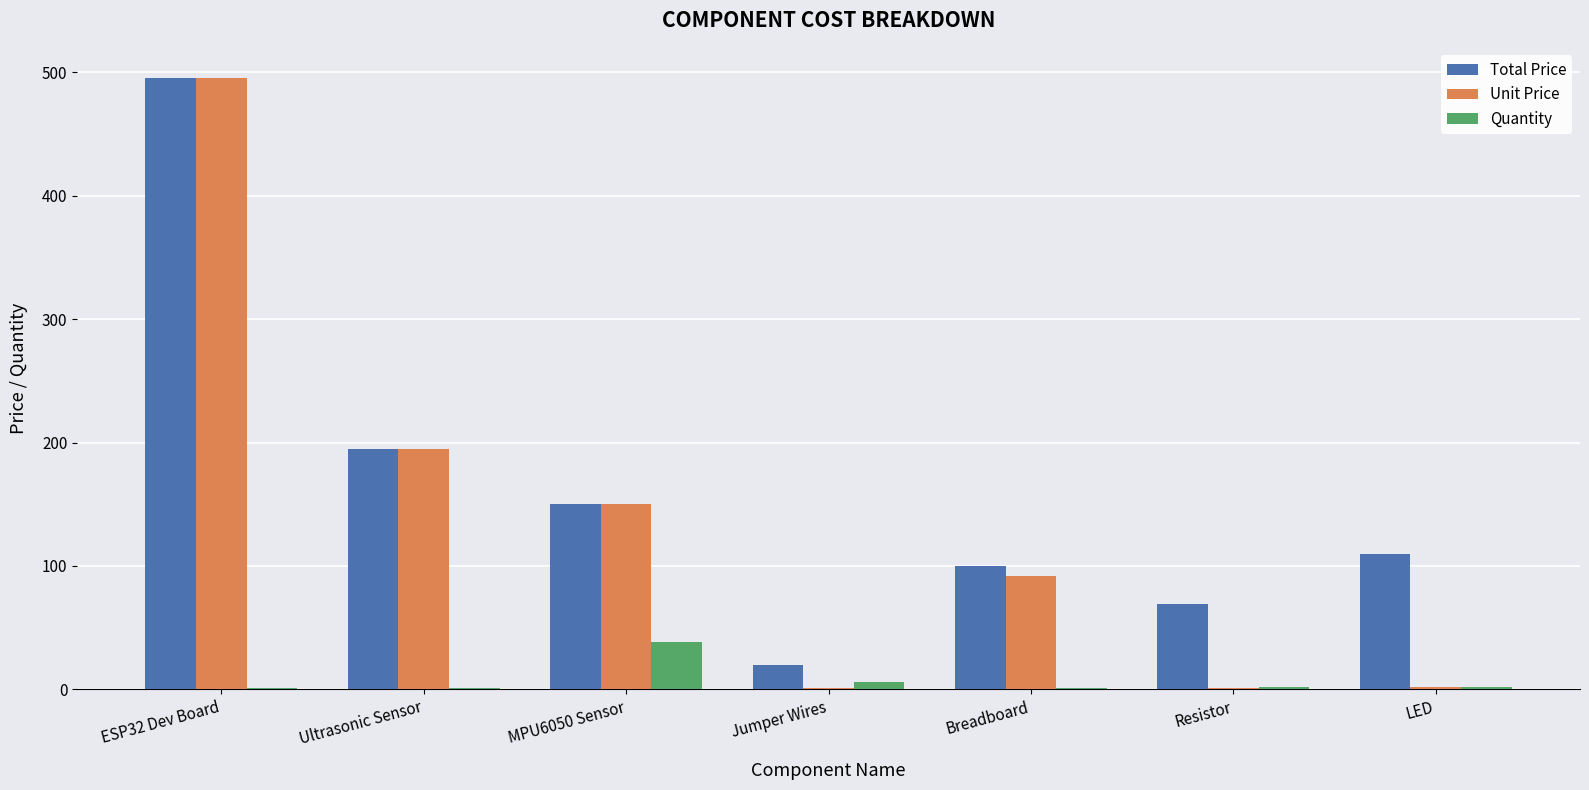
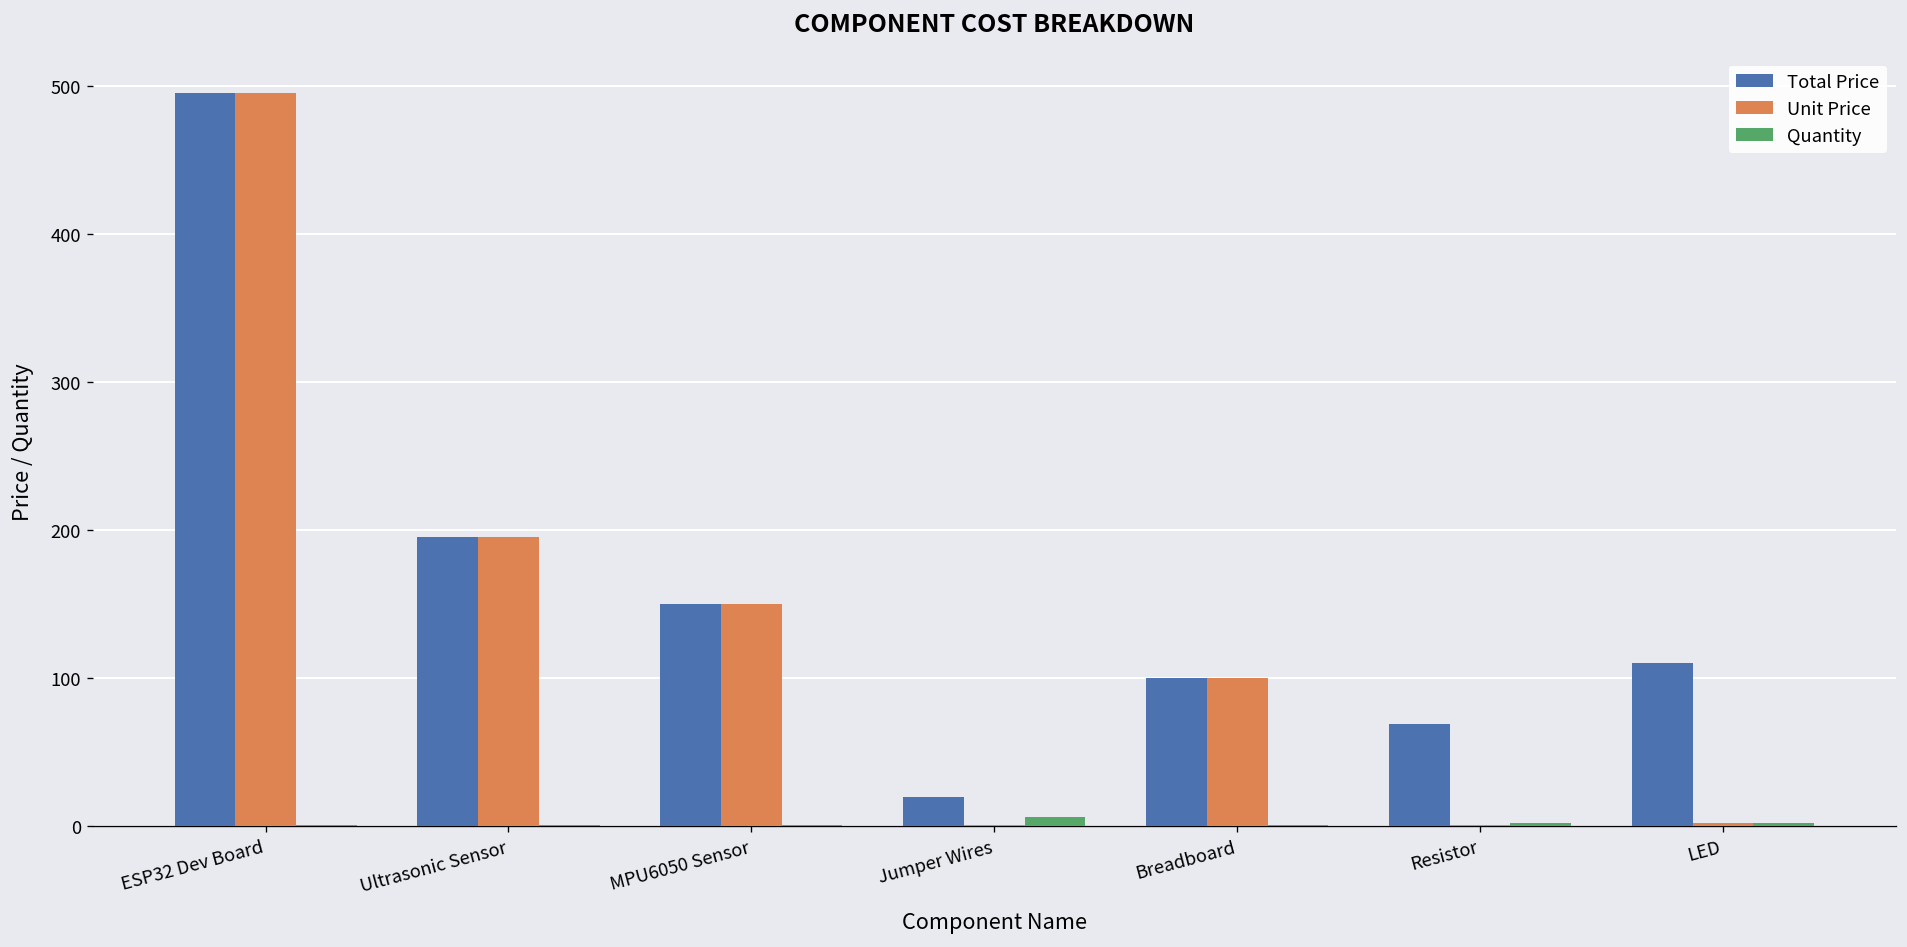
Quantity, MPU6050 Sensor: 38 -> 1
Unit Price, Breadboard: 92 -> 100
